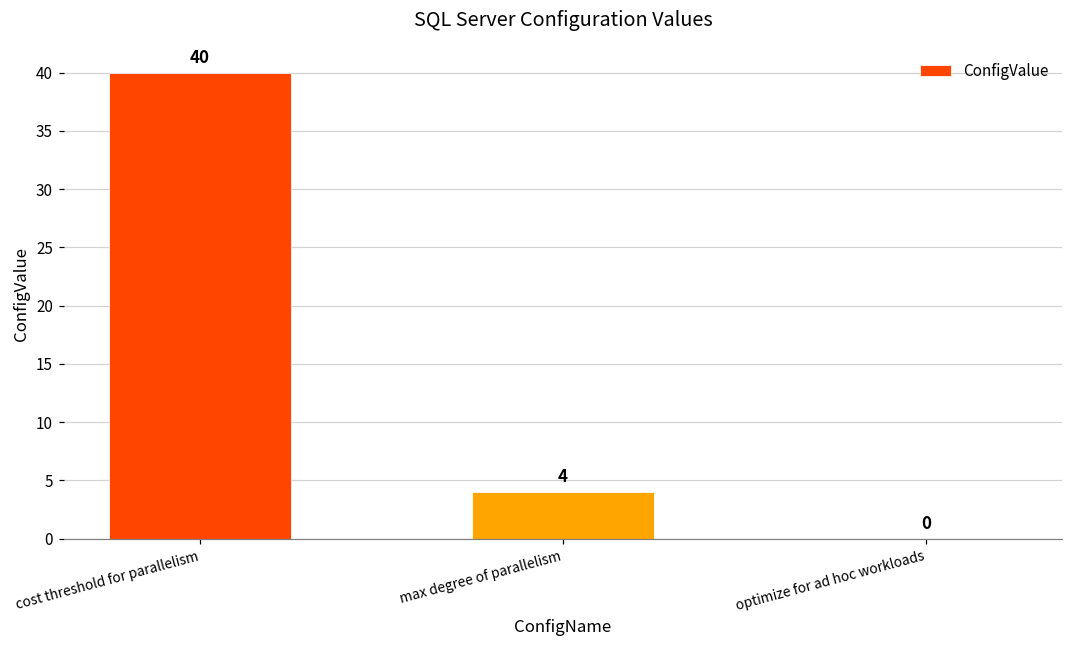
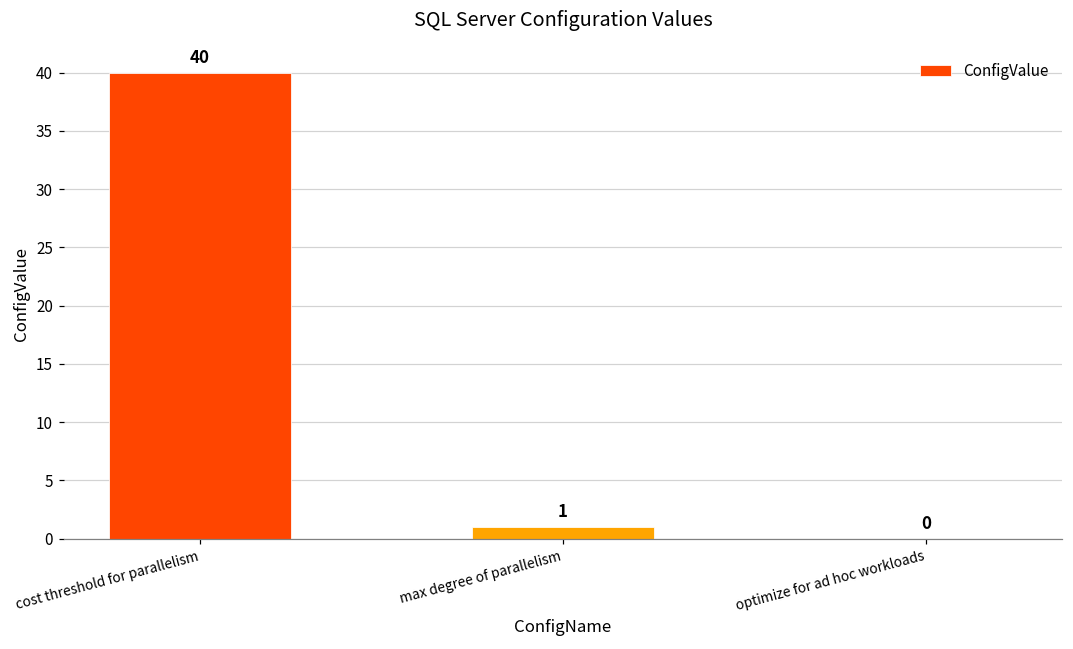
max degree of parallelism: 4 -> 1
